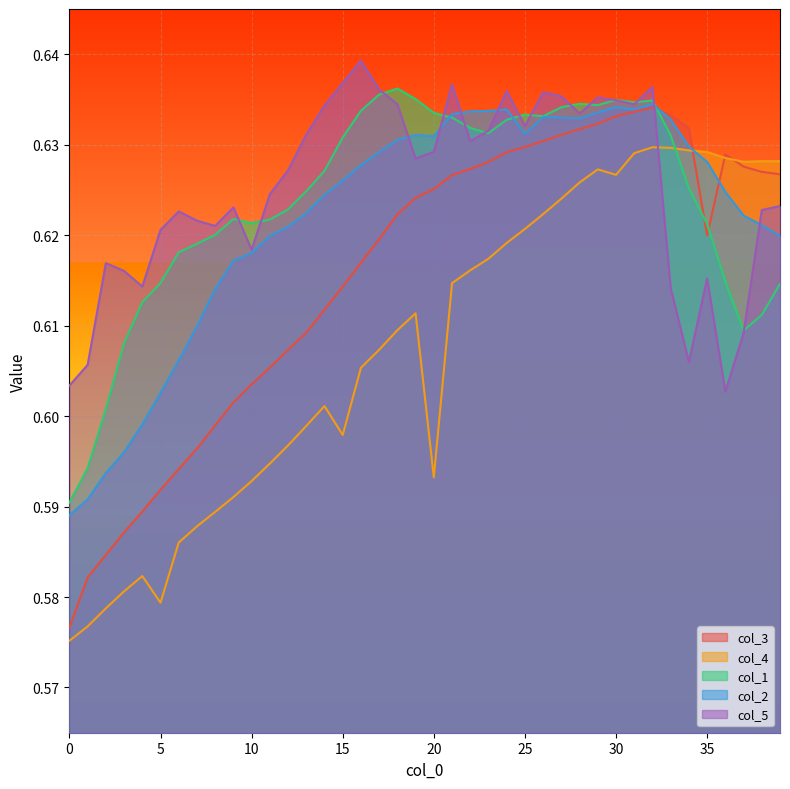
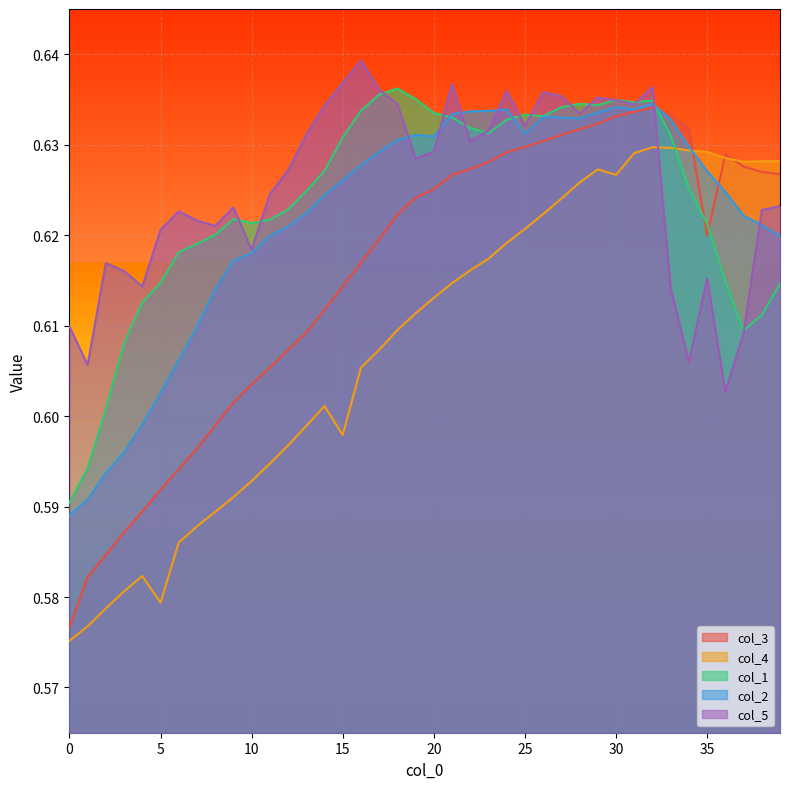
col_5, 0: 0.603 -> 0.610
col_4, 20: 0.593 -> 0.613
col_2, 35: 0.628 -> 0.627
